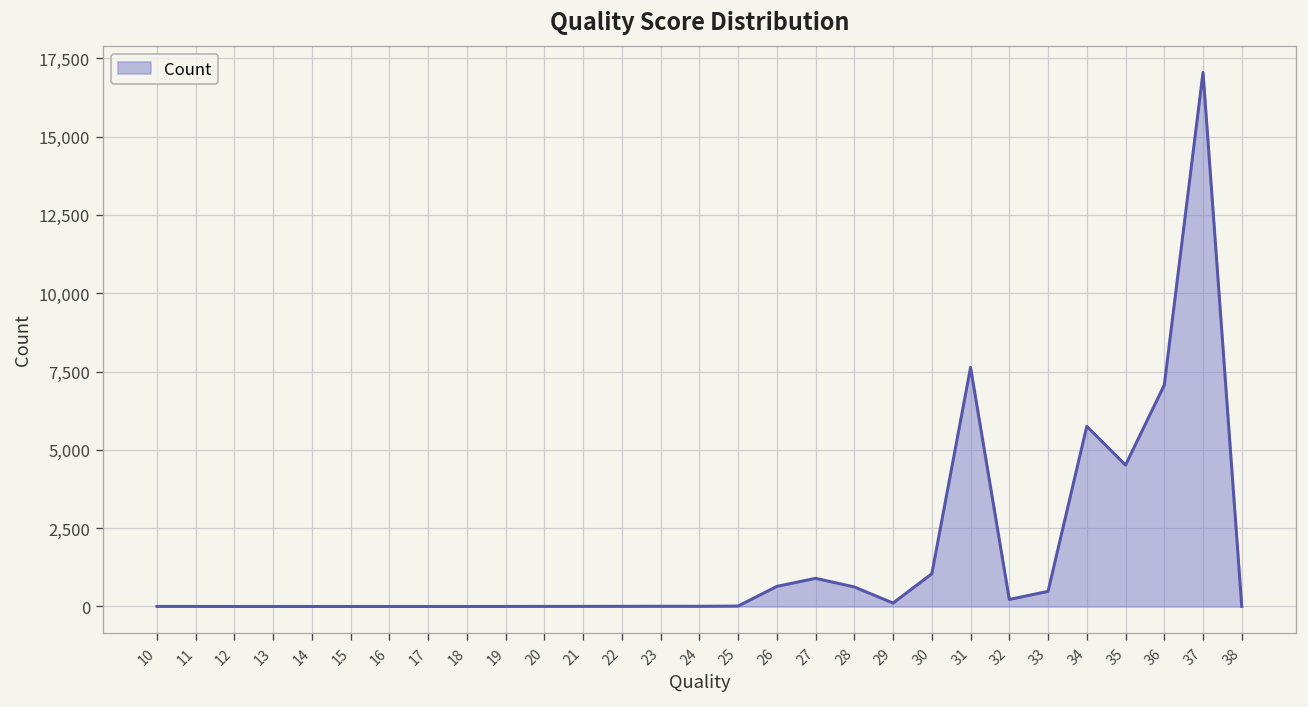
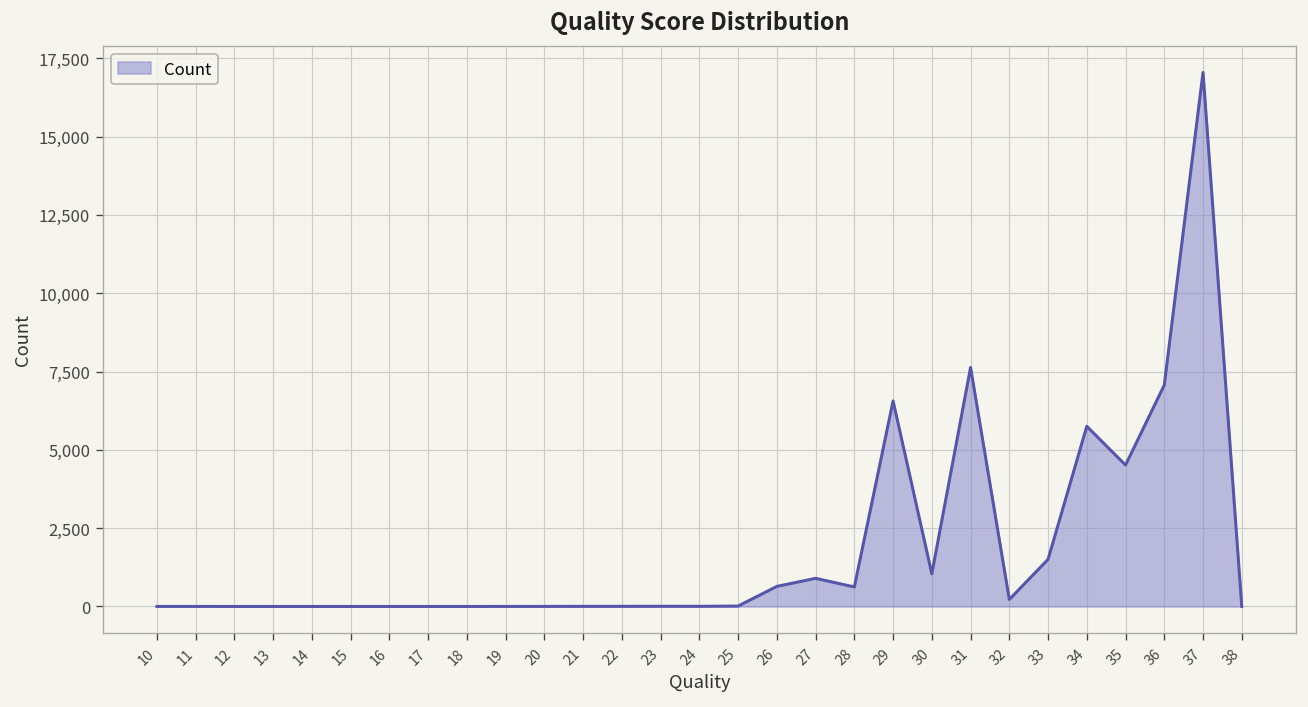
29: 100 -> 6,600
33: 500 -> 1,500
